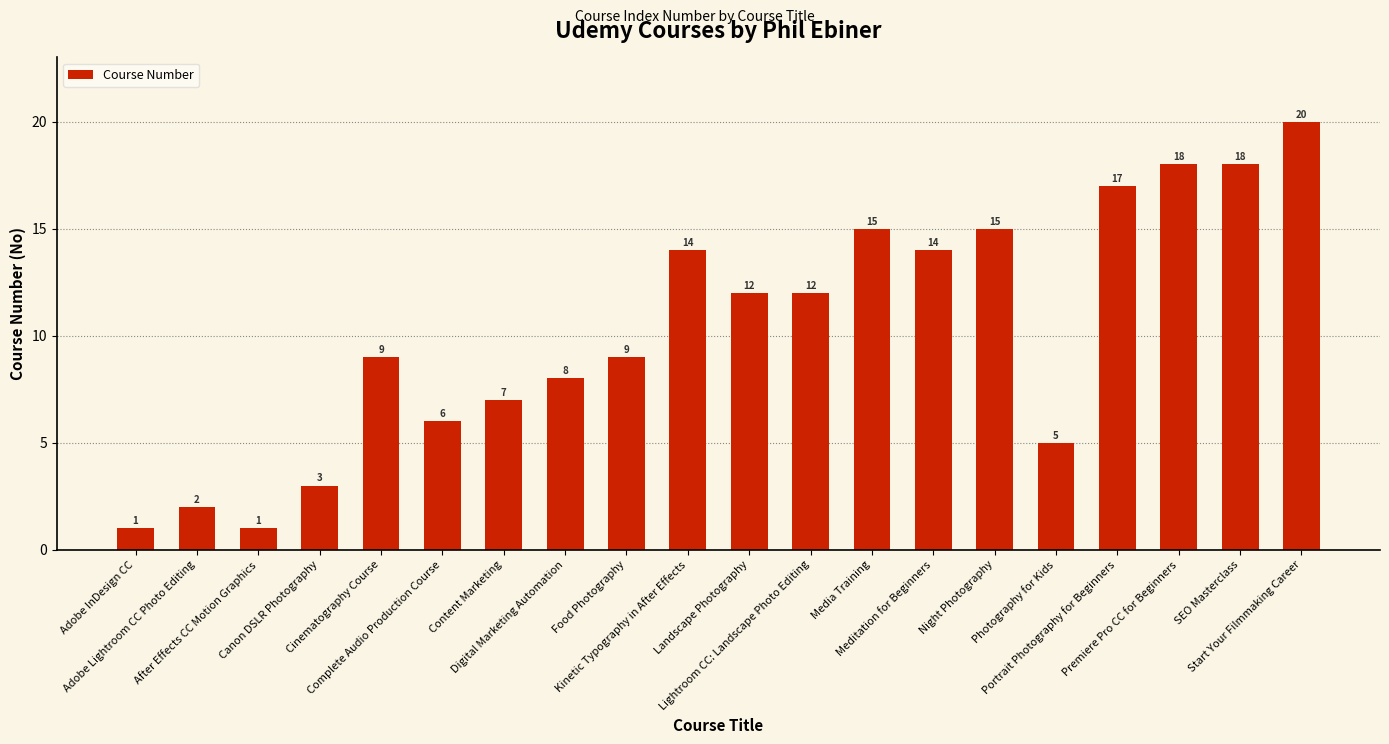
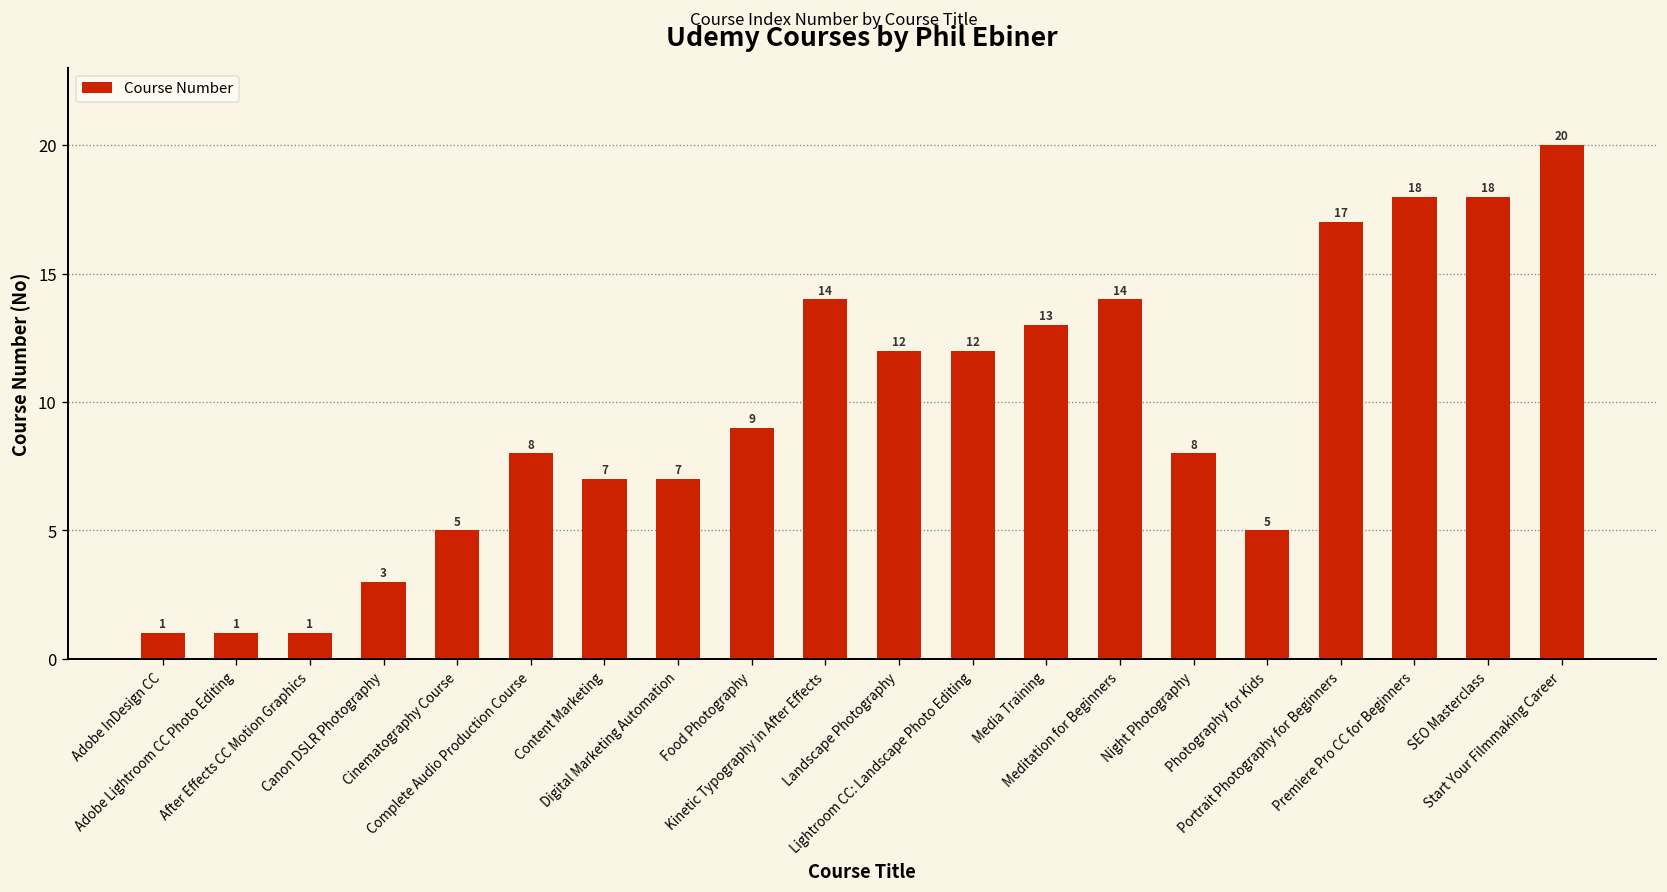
Adobe Lightroom CC Photo Editing: 2 -> 1
Cinematography Course: 9 -> 5
Complete Audio Production Course: 6 -> 8
Digital Marketing Automation: 8 -> 7
Media Training: 15 -> 13
Night Photography: 15 -> 8
